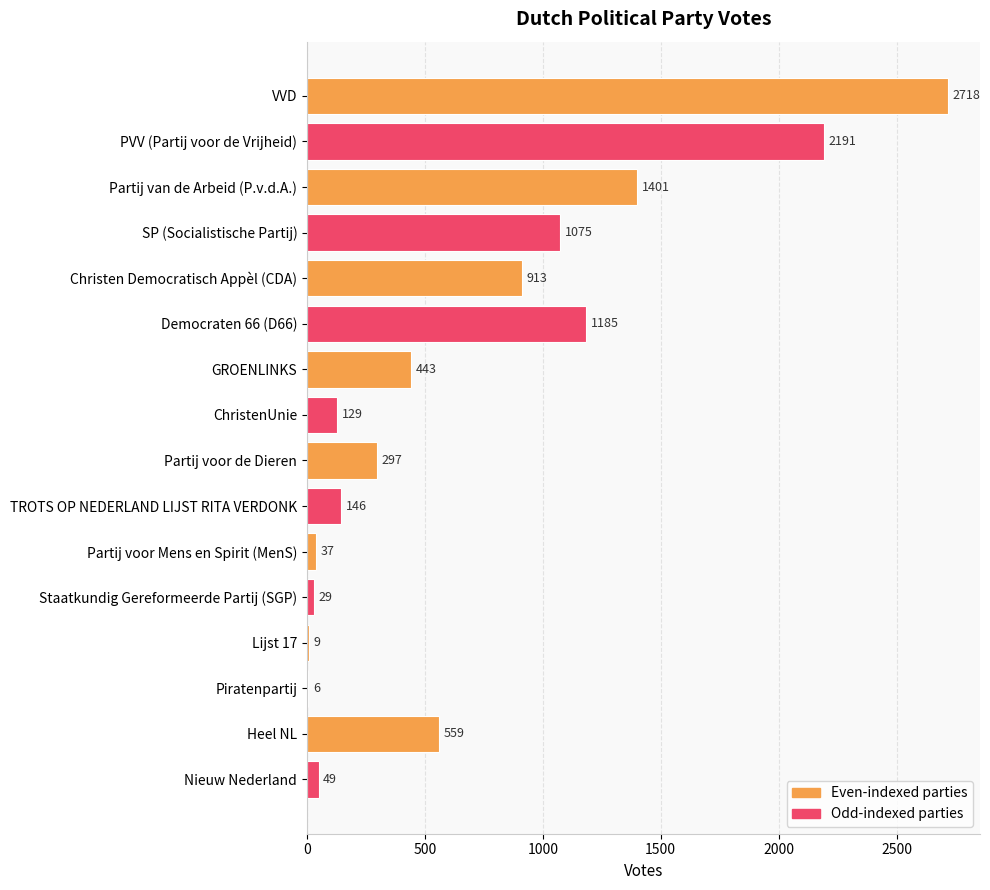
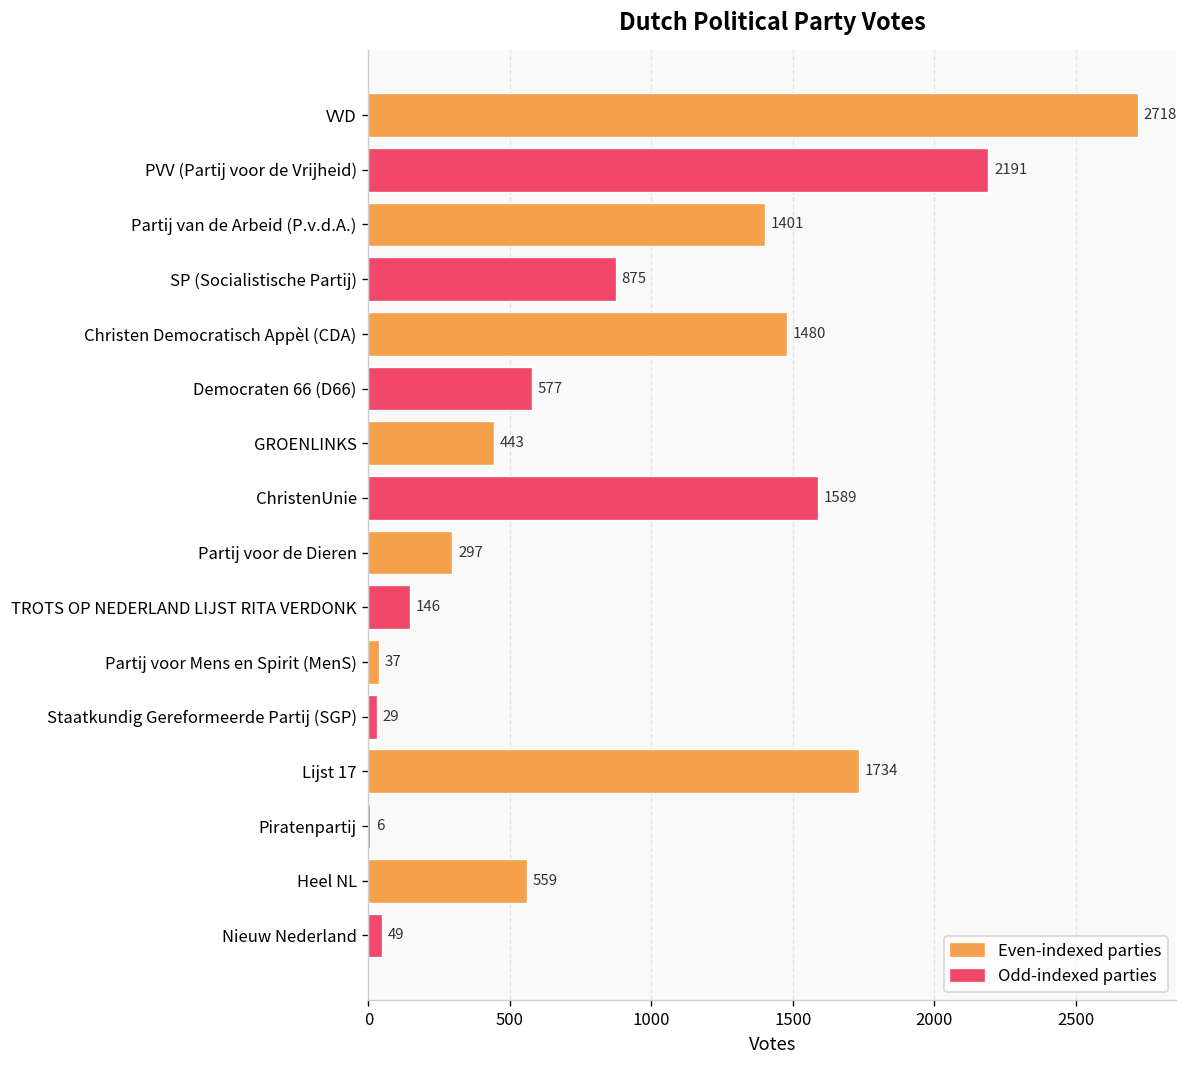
SP (Socialistische Partij): 1075 -> 875
Christen Democratisch Appèl (CDA): 913 -> 1480
Democraten 66 (D66): 1185 -> 577
ChristenUnie: 129 -> 1589
Lijst 17: 9 -> 1734
